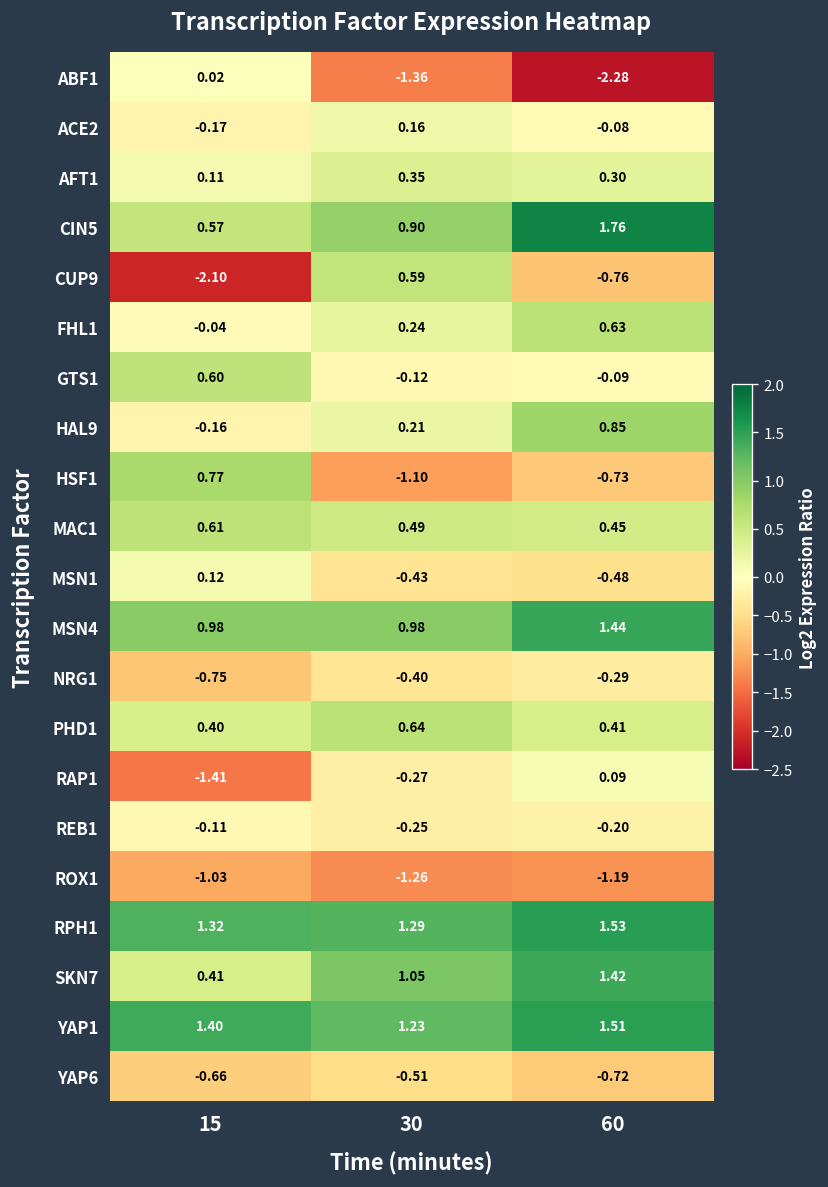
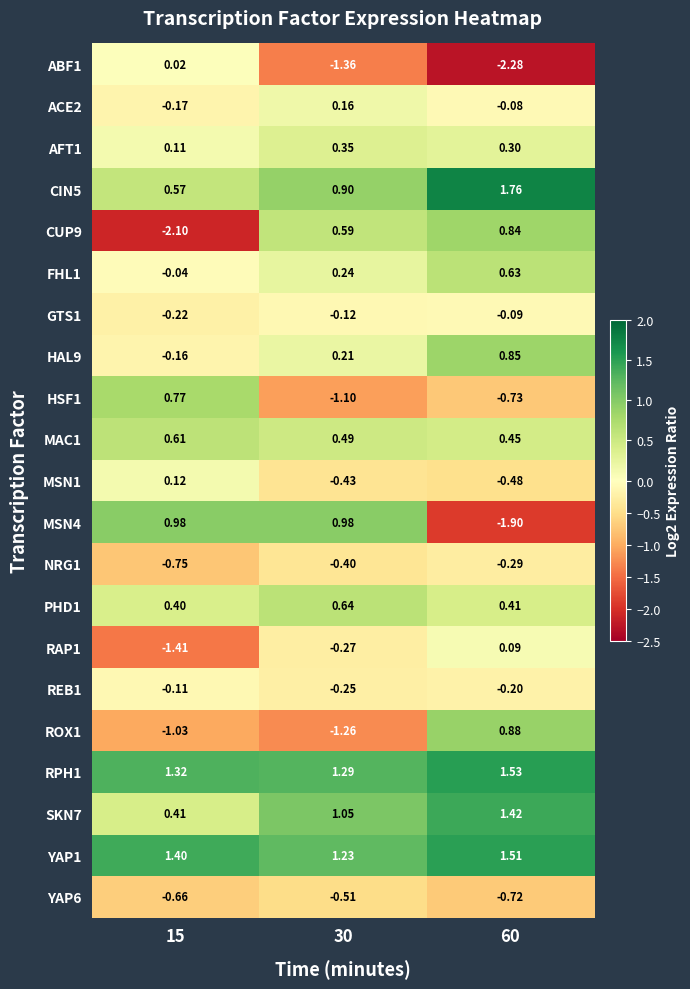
CUP9, 60: -0.76 -> 0.84
GTS1, 15: 0.60 -> -0.22
MSN4, 60: 1.44 -> -1.90
ROX1, 60: -1.19 -> 0.88
